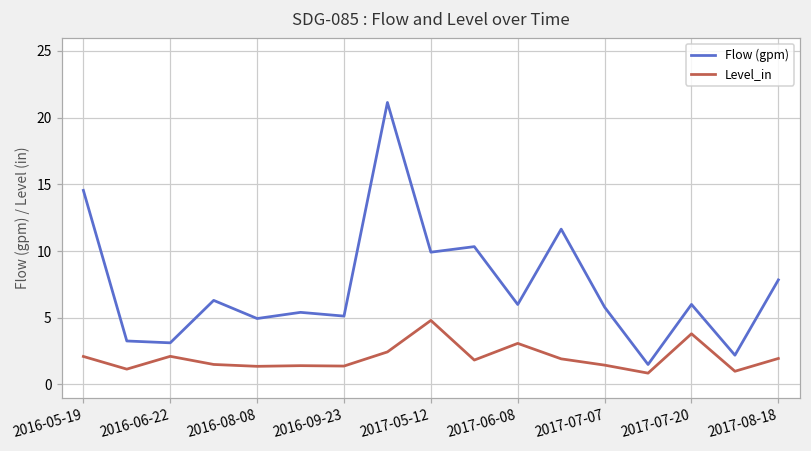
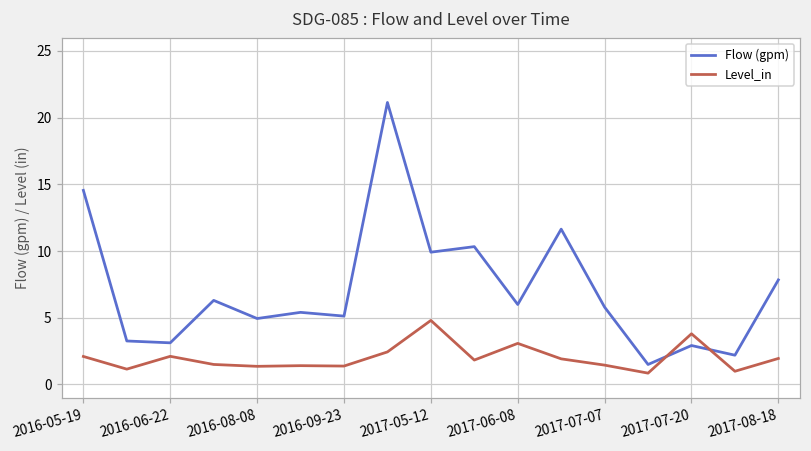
Flow (gpm), 2017-07-20: 6.0 -> 2.9
